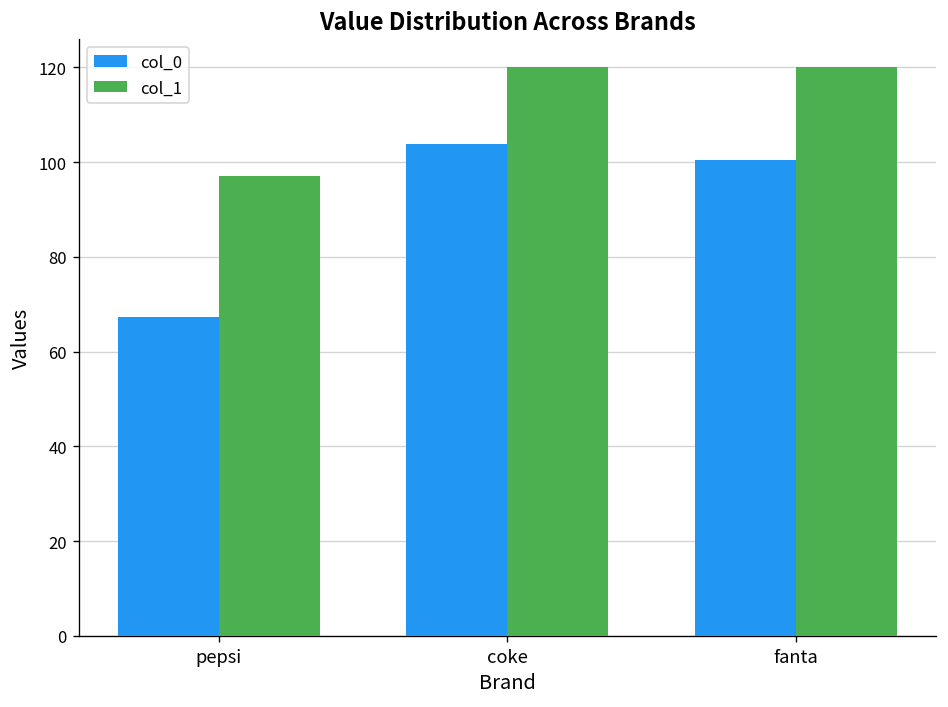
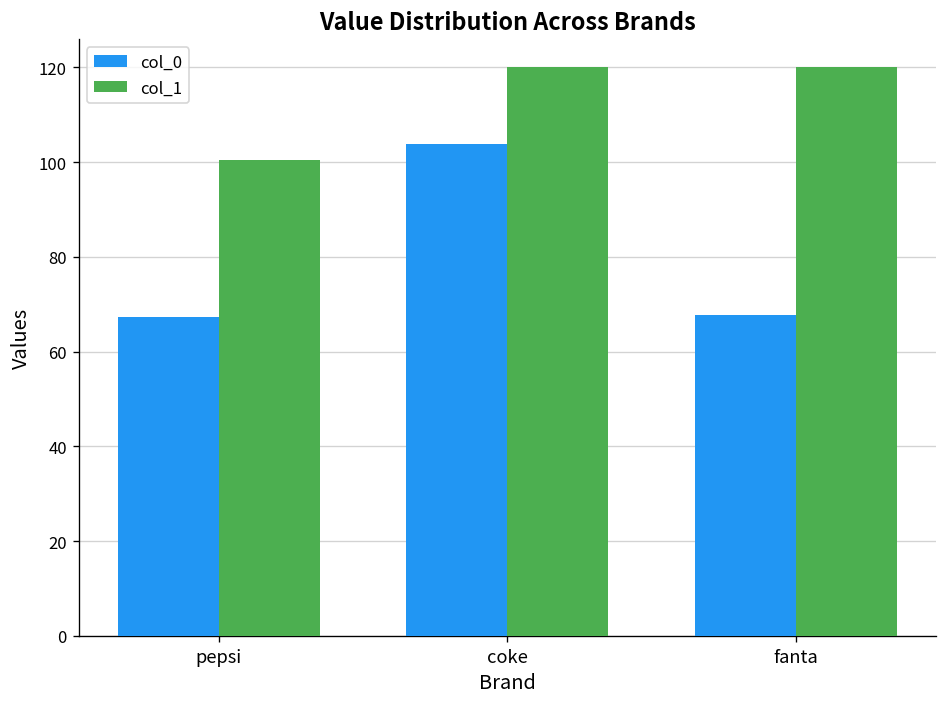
col_1, pepsi: 97 -> 101
col_0, fanta: 101 -> 68
